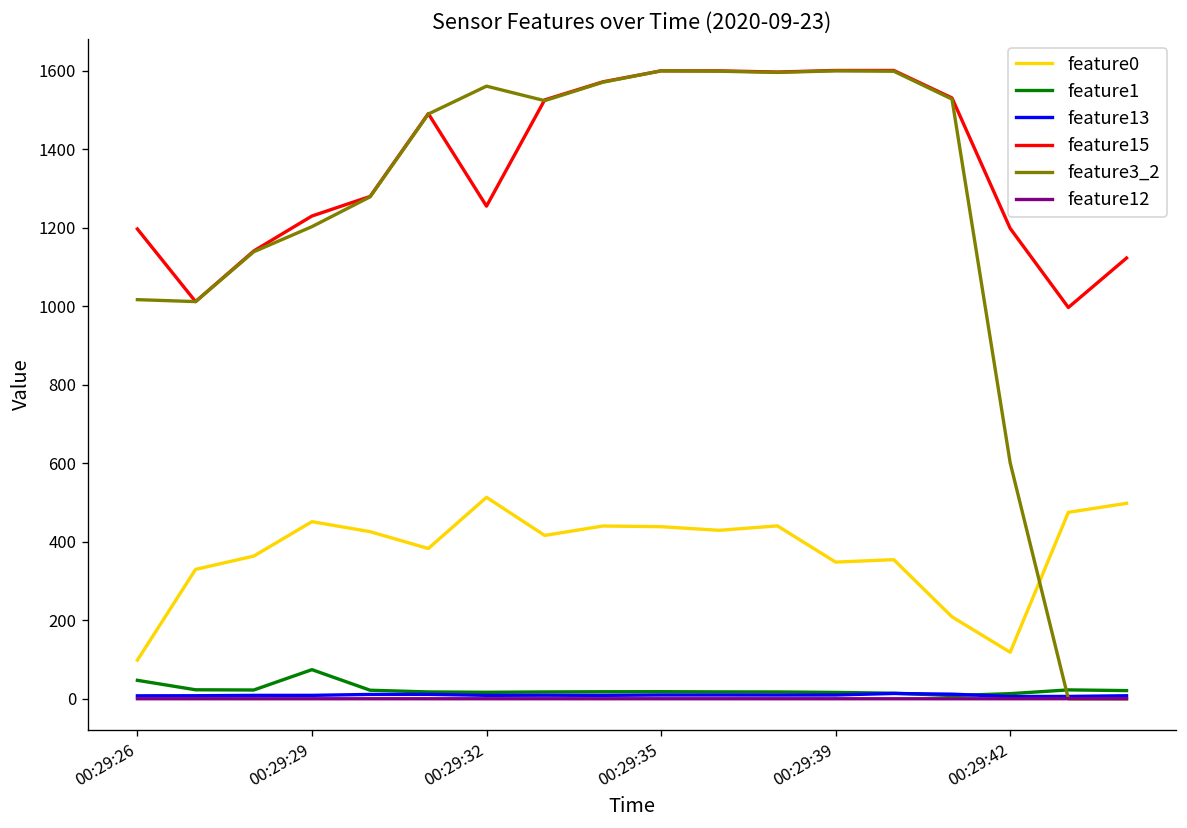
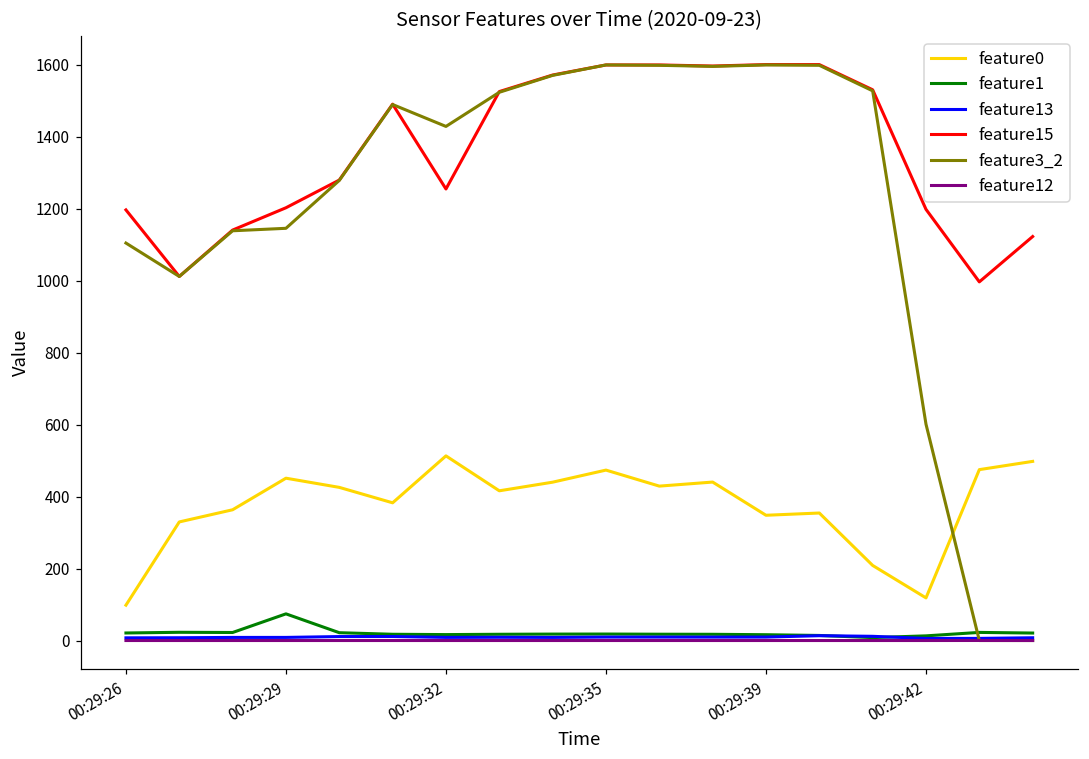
feature1, 00:29:26: 50 -> 20
feature3_2, 00:29:26: 1020 -> 1100
feature15, 00:29:29: 1230 -> 1200
feature3_2, 00:29:29: 1200 -> 1150
feature3_2, 00:29:32: 1560 -> 1430
feature0, 00:29:35: 440 -> 470
